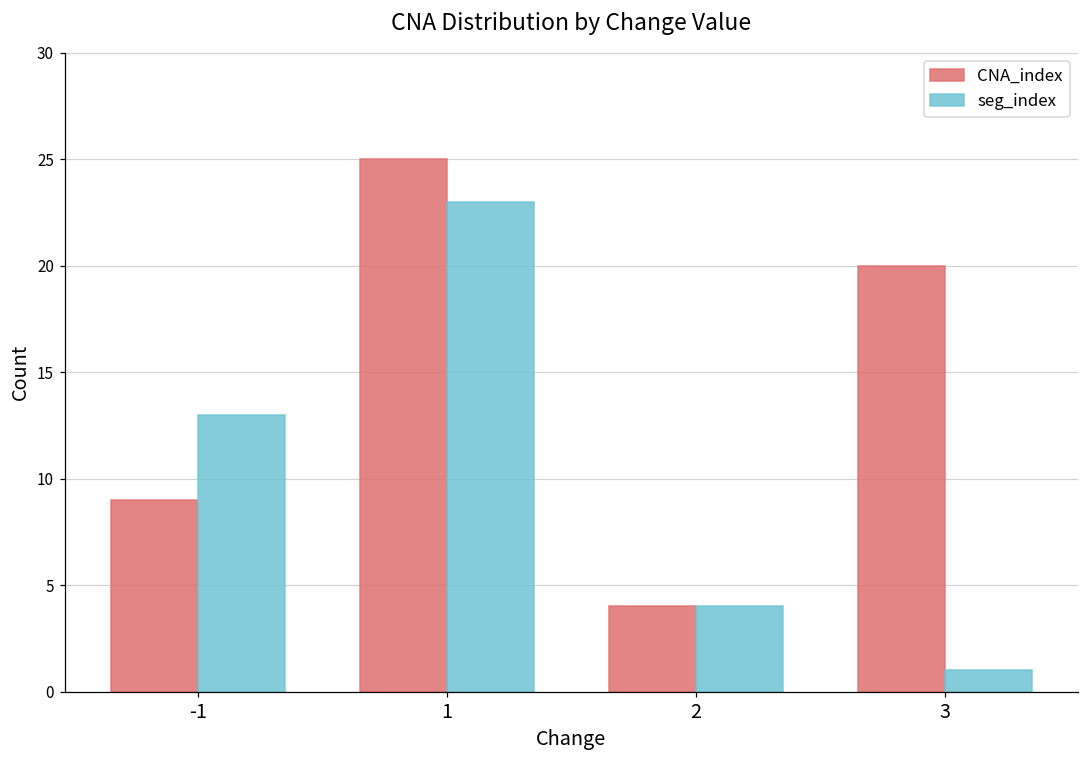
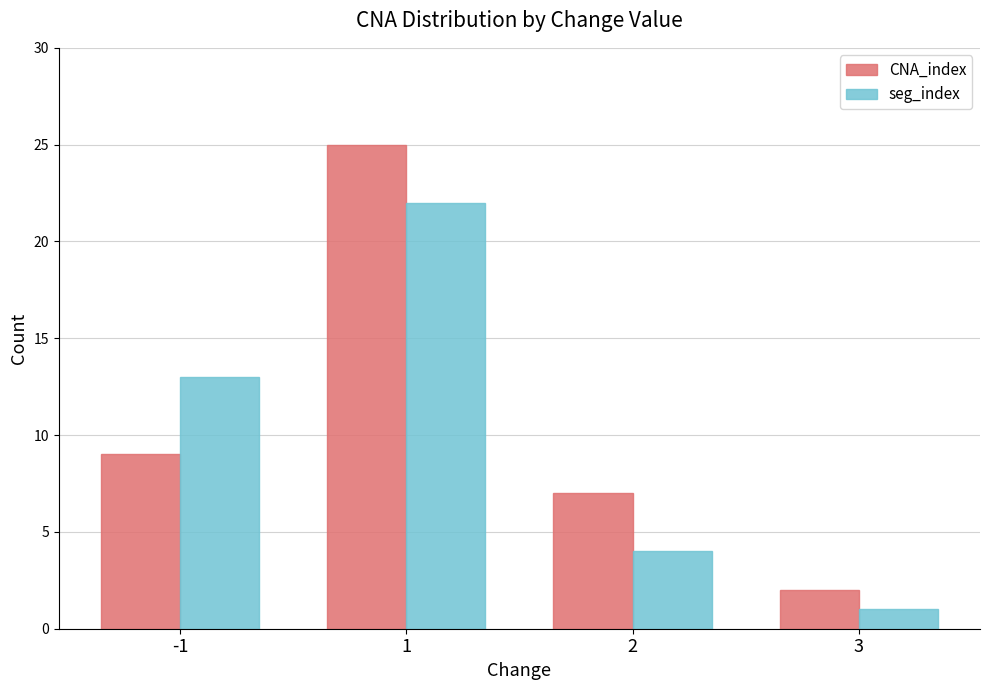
seg_index, 1: 23 -> 22
CNA_index, 2: 4 -> 7
CNA_index, 3: 20 -> 2
